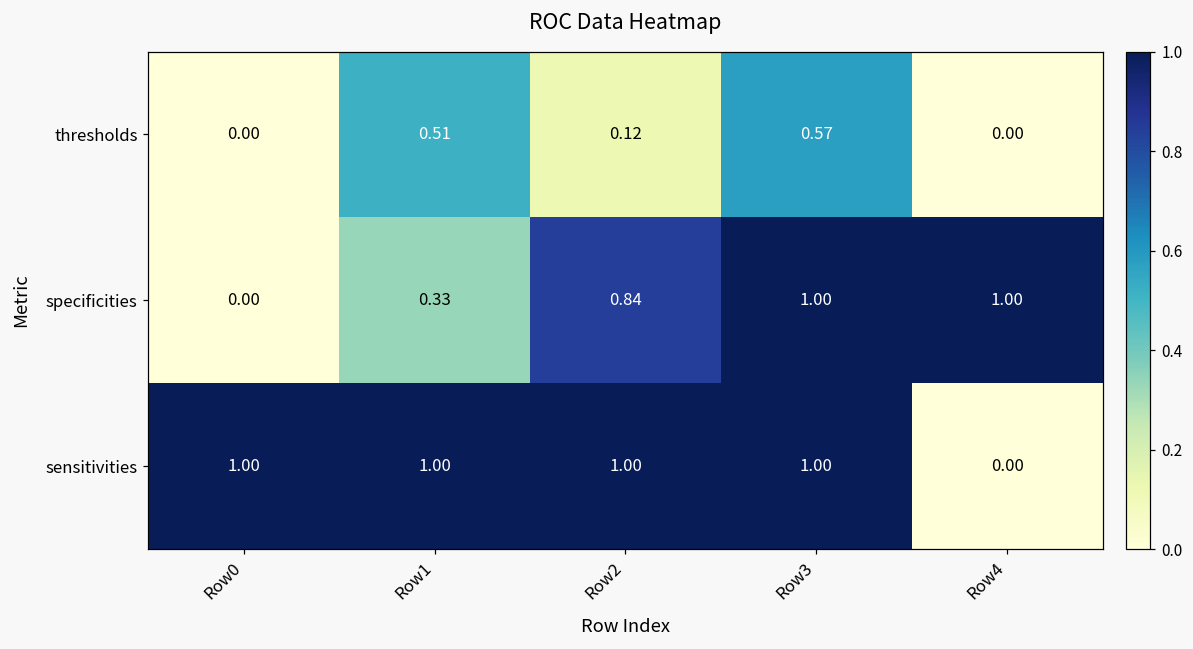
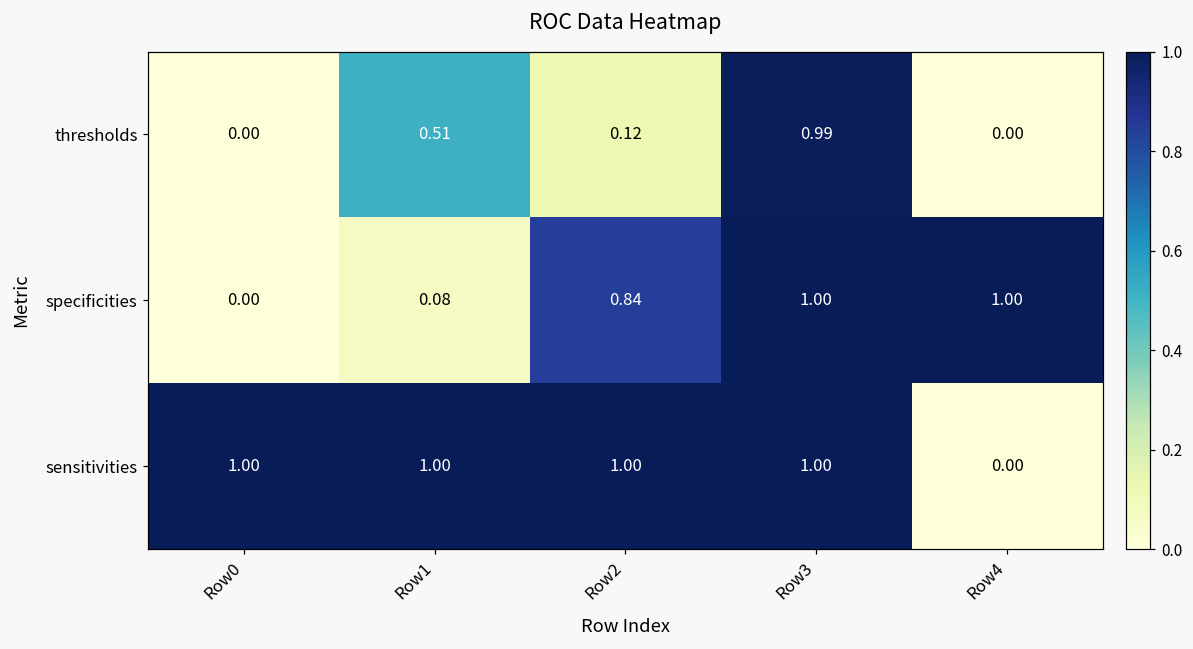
thresholds, Row3: 0.57 -> 0.99
specificities, Row1: 0.33 -> 0.08
